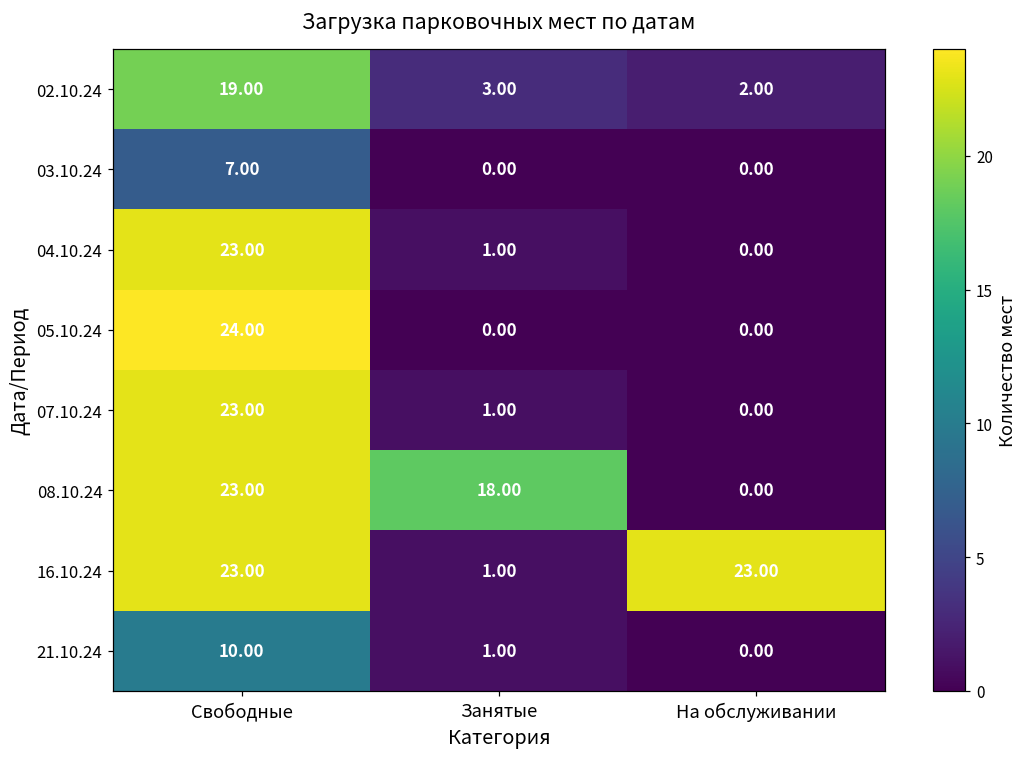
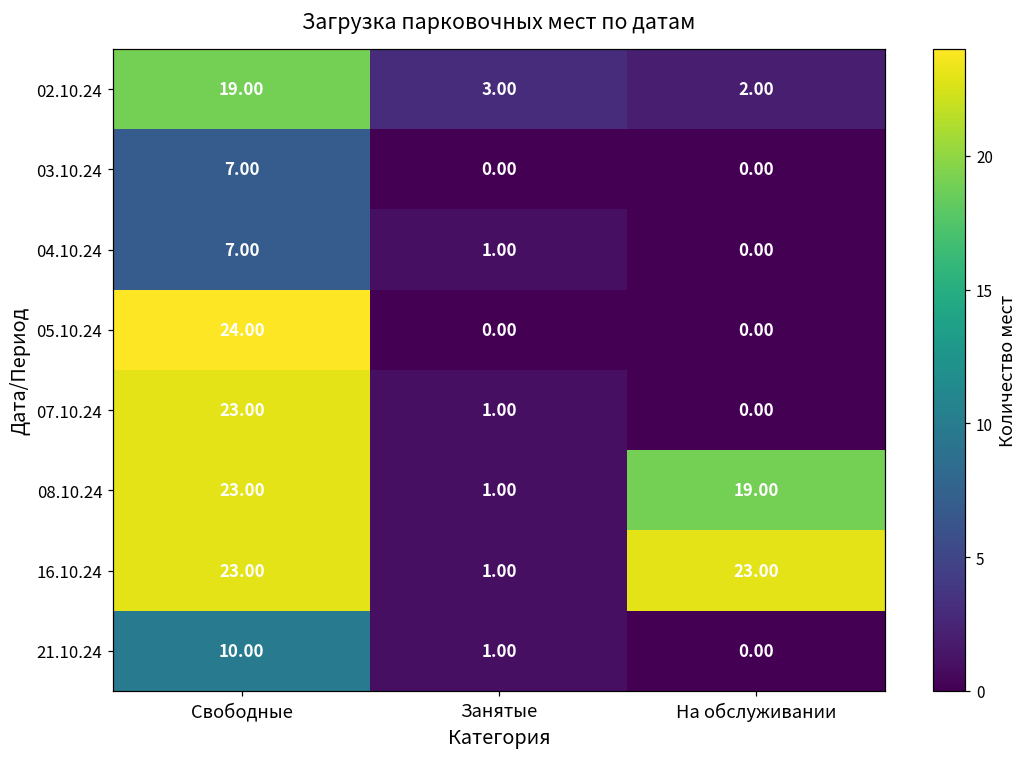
04.10.24, Свободные: 23.00 -> 7.00
08.10.24, Занятые: 18.00 -> 1.00
08.10.24, На обслуживании: 0.00 -> 19.00
